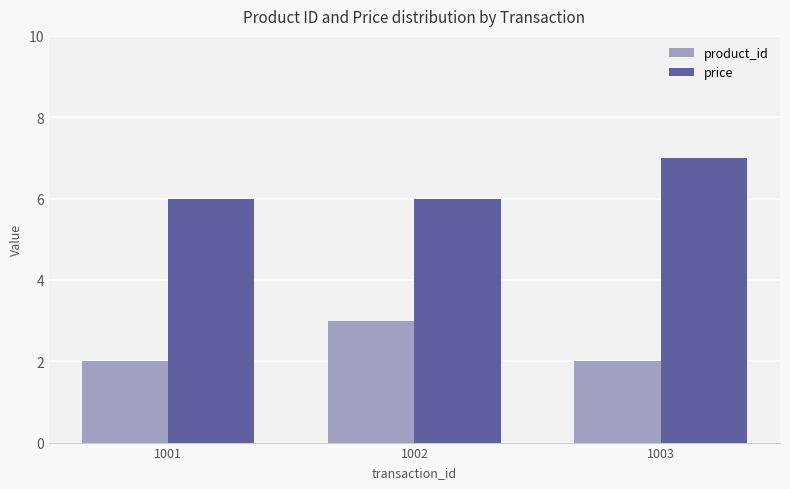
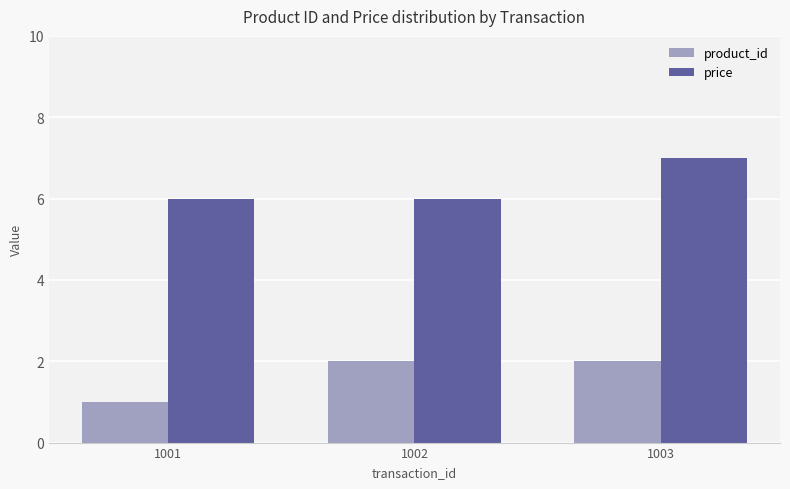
product_id, 1001: 2 -> 1
product_id, 1002: 3 -> 2
